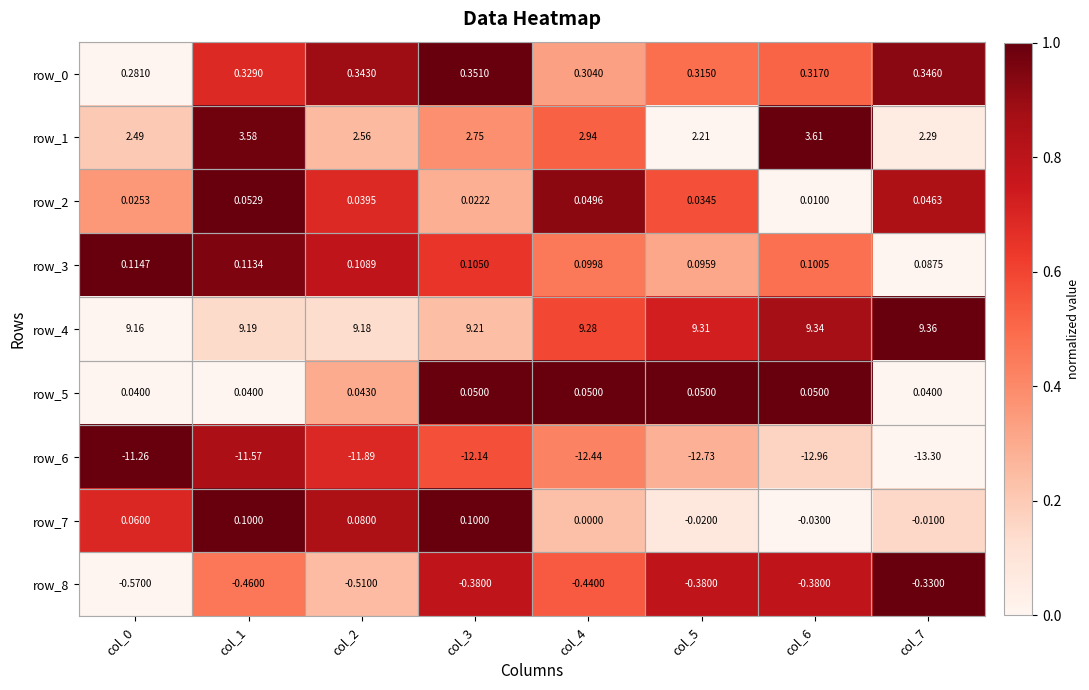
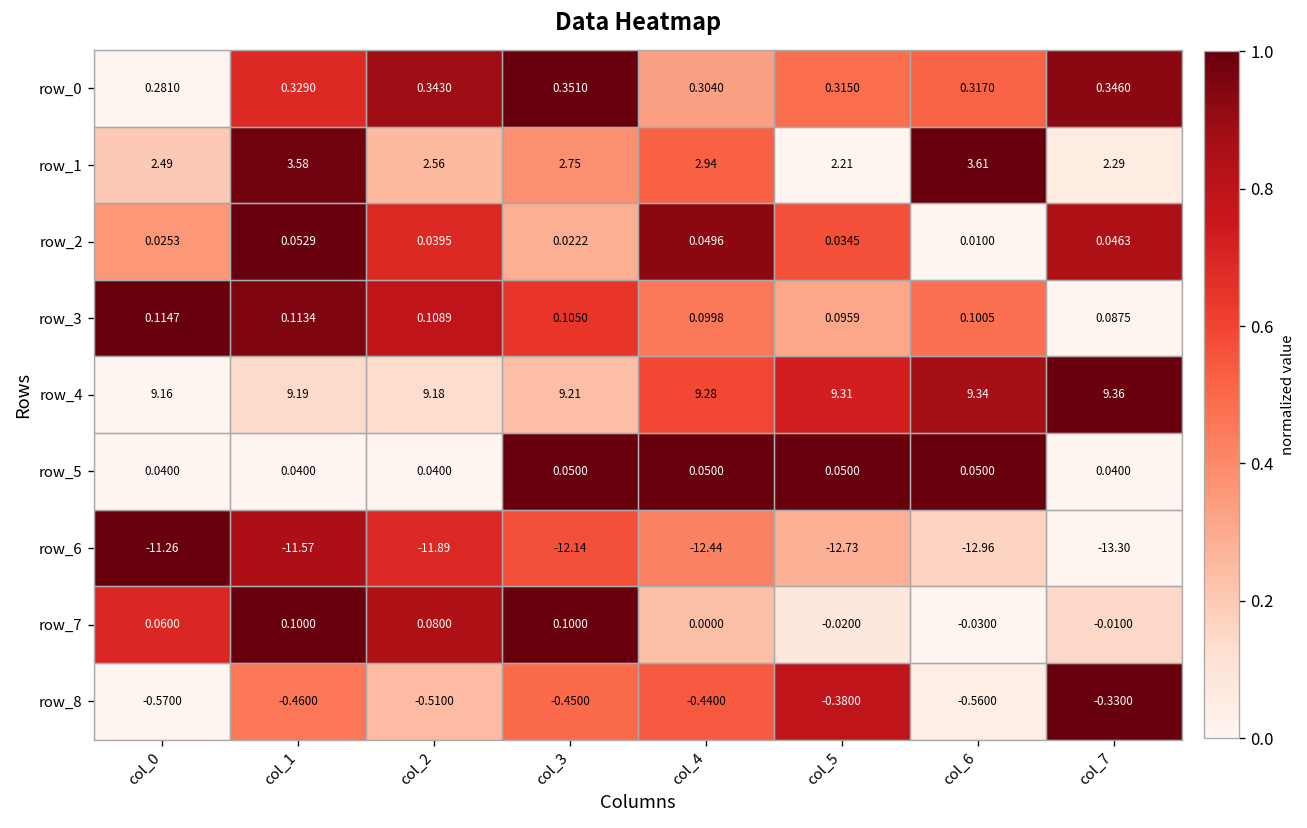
row_5, col_2: 0.0430 -> 0.0400
row_8, col_3: -0.3800 -> -0.4500
row_8, col_6: -0.3800 -> -0.5600
